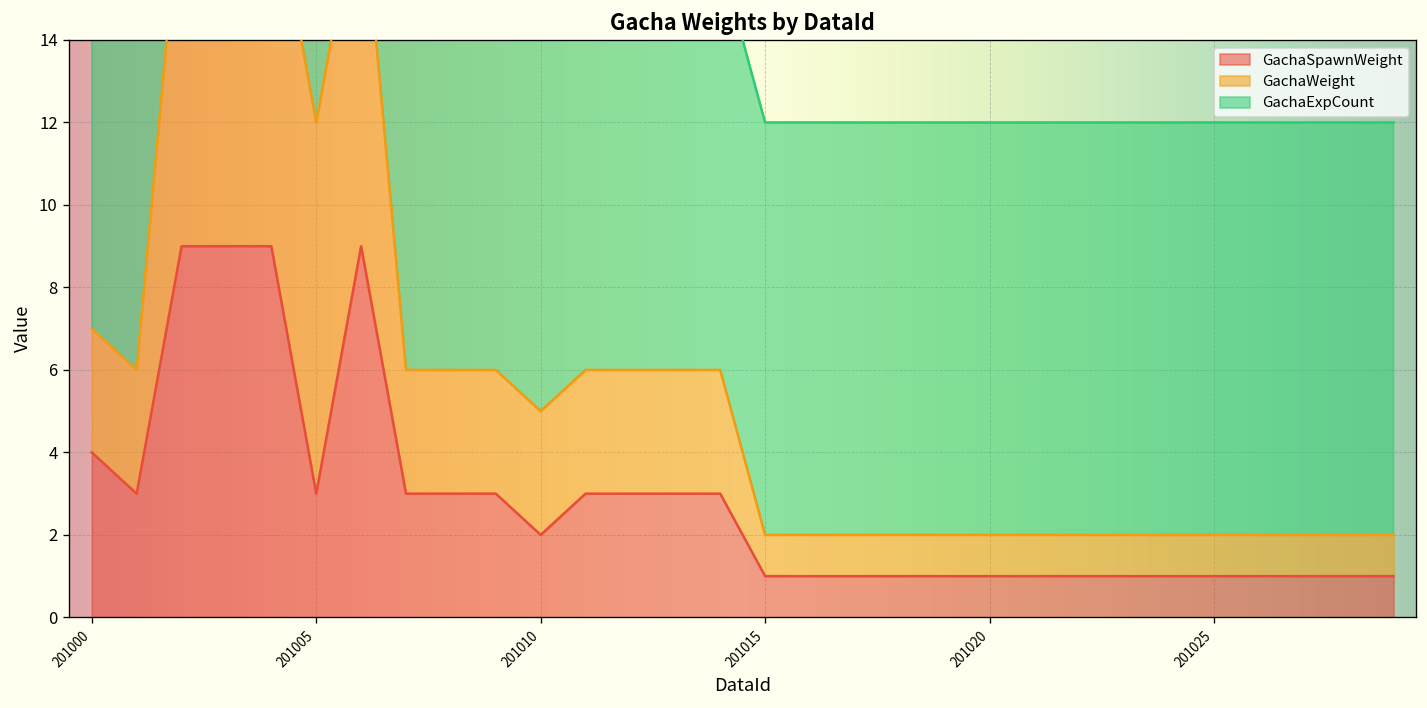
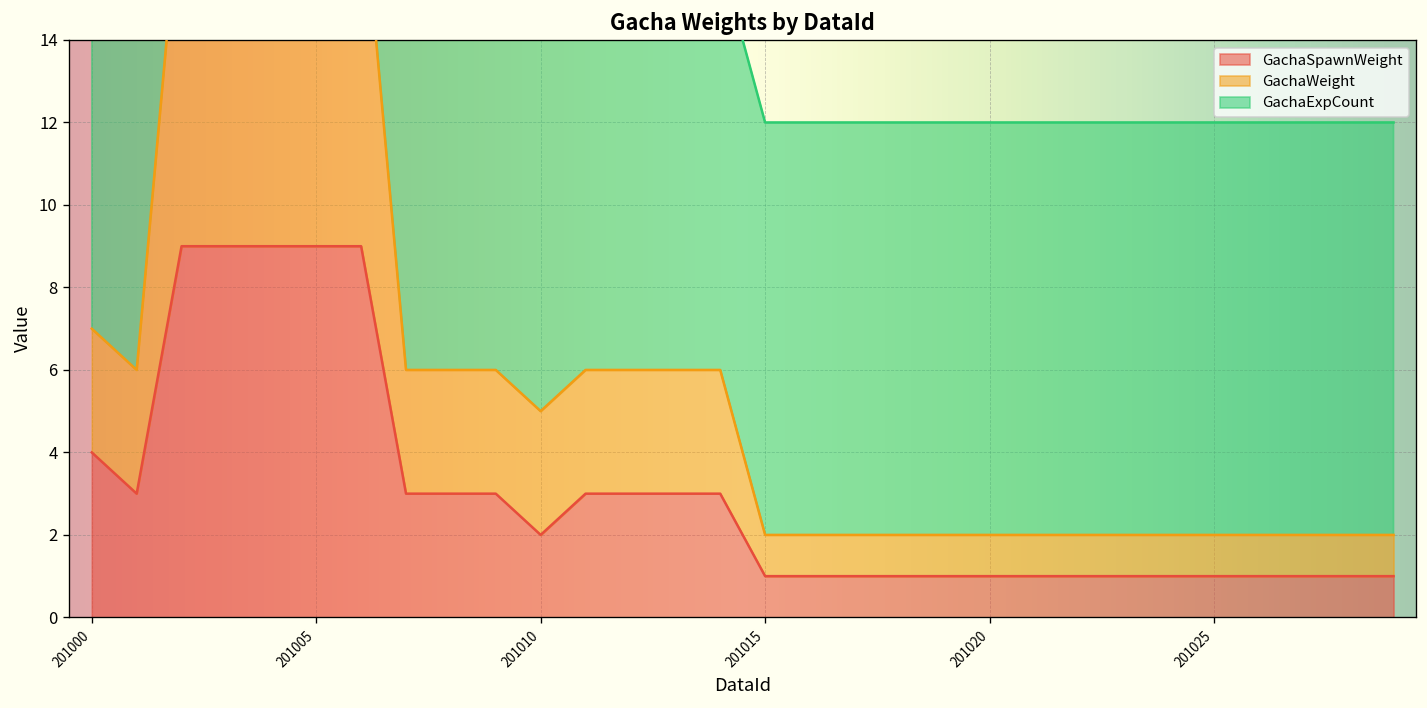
GachaSpawnWeight, 201005: 3 -> 9
